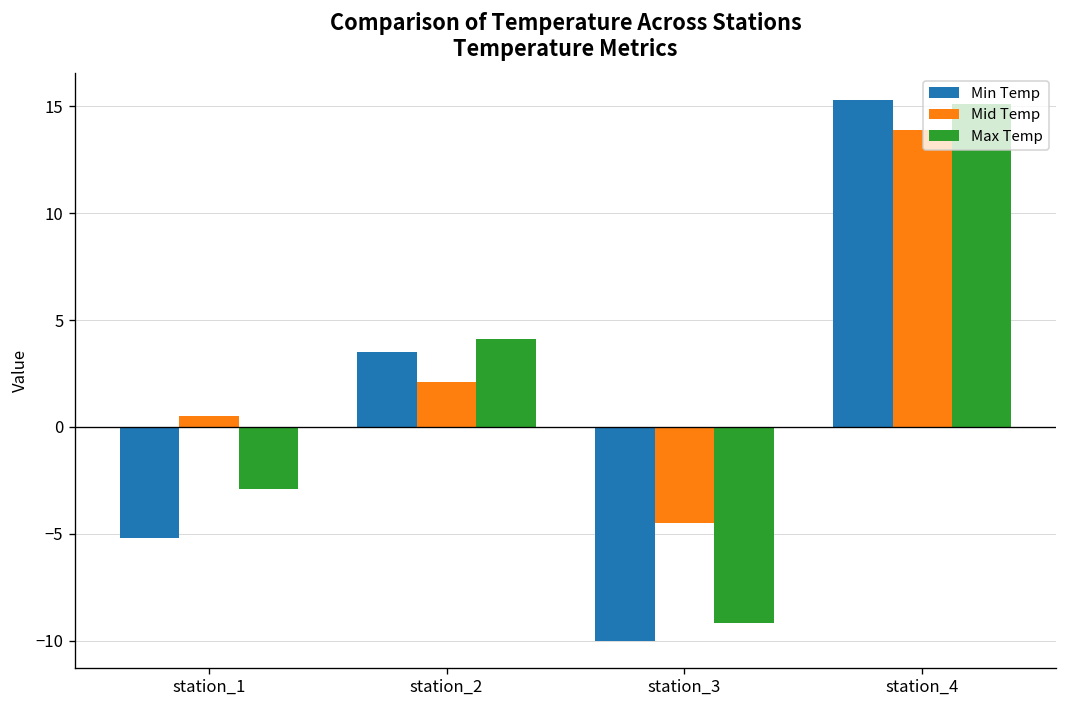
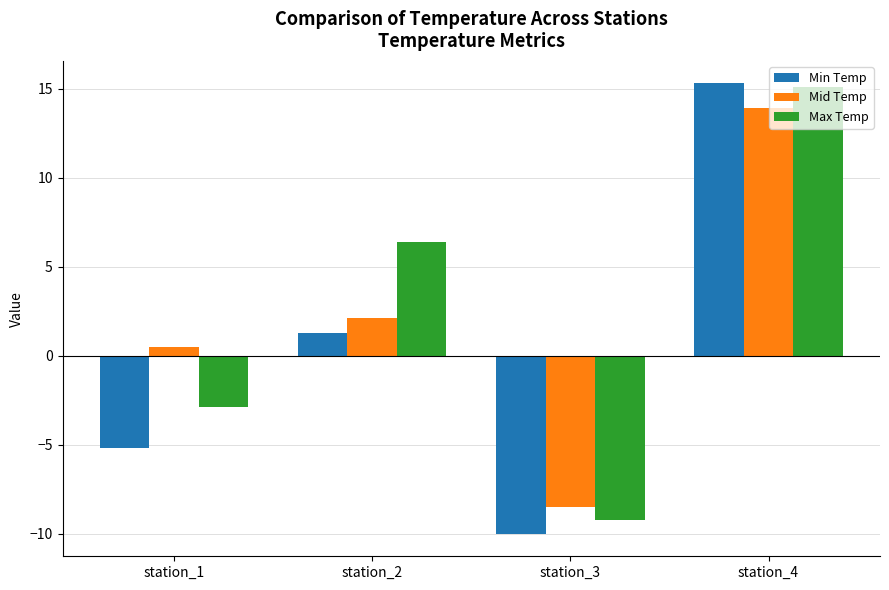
Min Temp, station_2: 3.5 -> 1.3
Max Temp, station_2: 4.1 -> 6.4
Mid Temp, station_3: -4.5 -> -8.5
